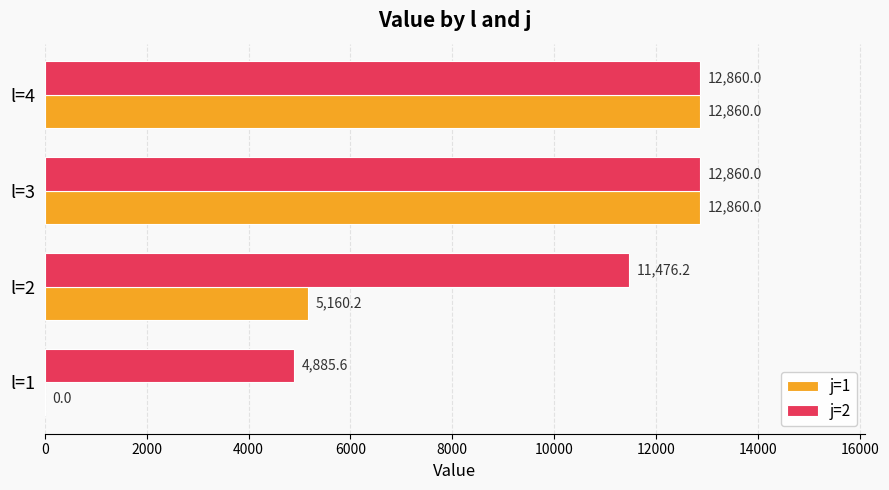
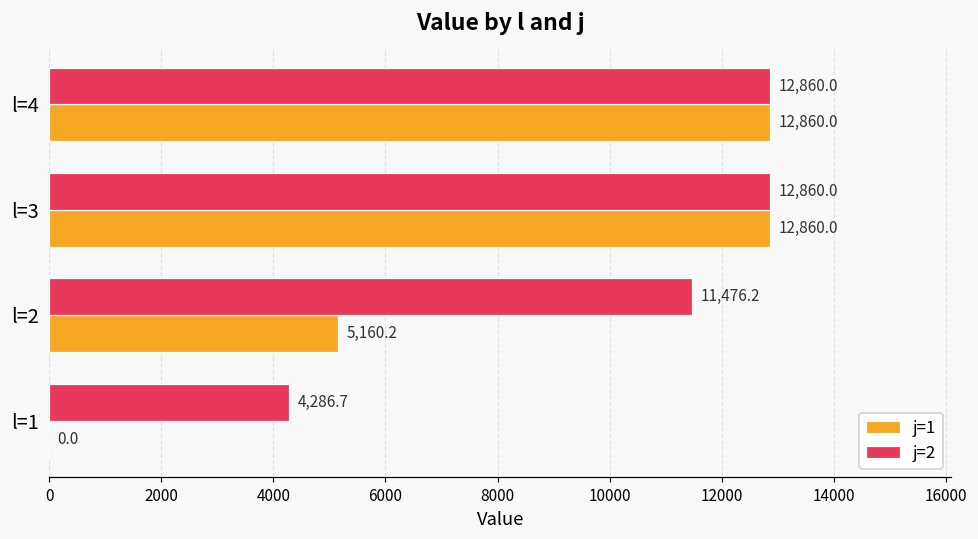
j=2, l=1: 4,885.6 -> 4,286.7
